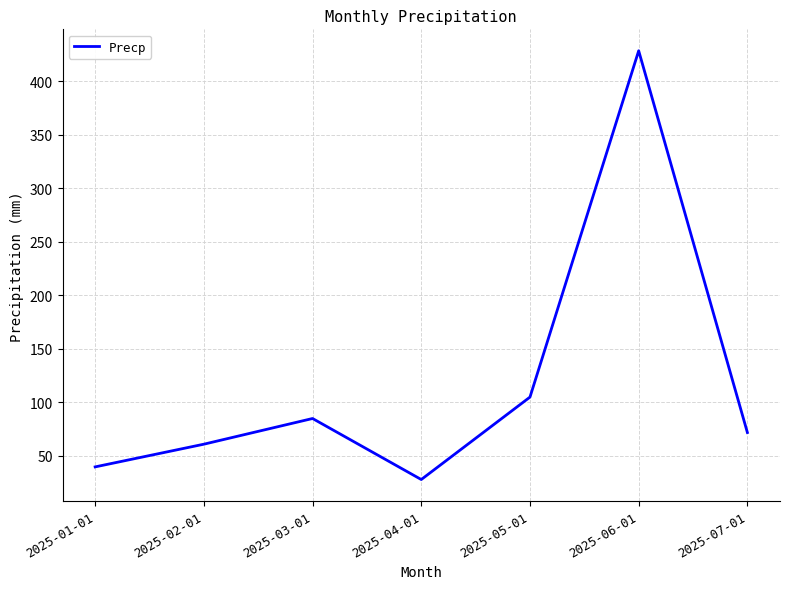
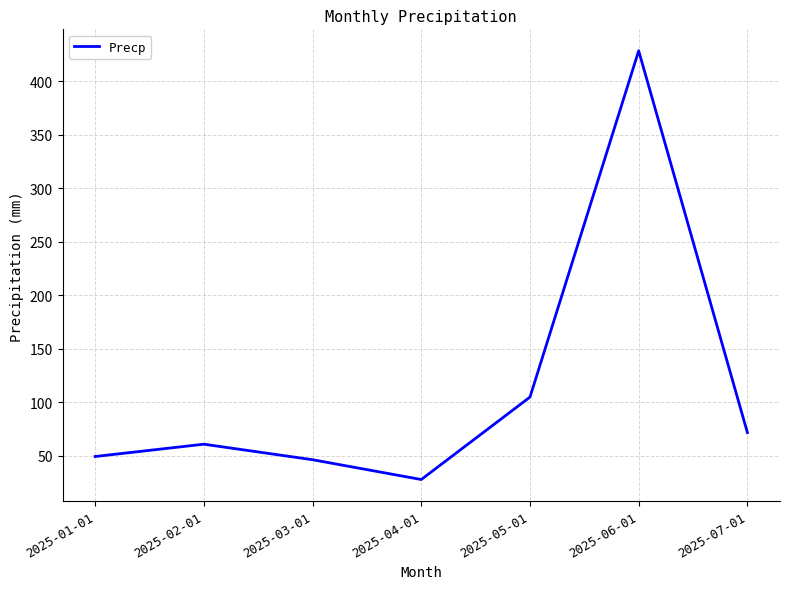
2025-01-01: 40 -> 50
2025-03-01: 85 -> 47
